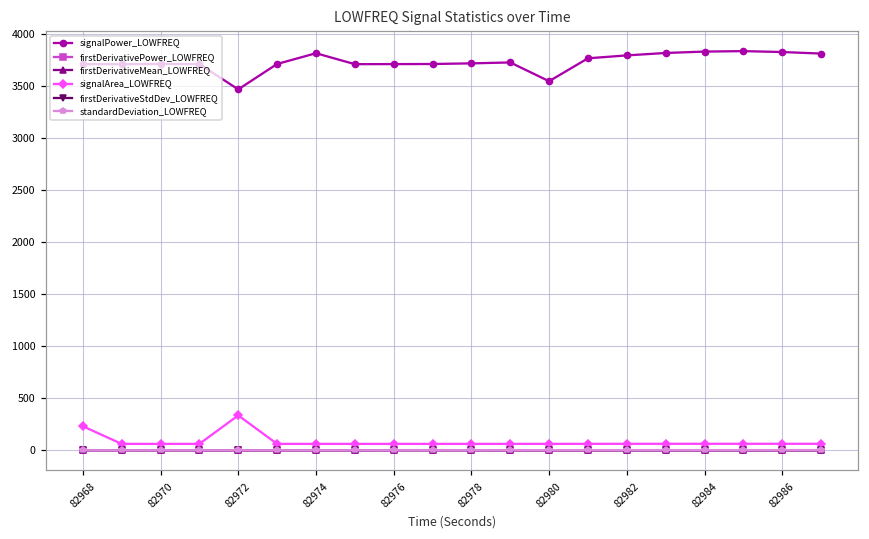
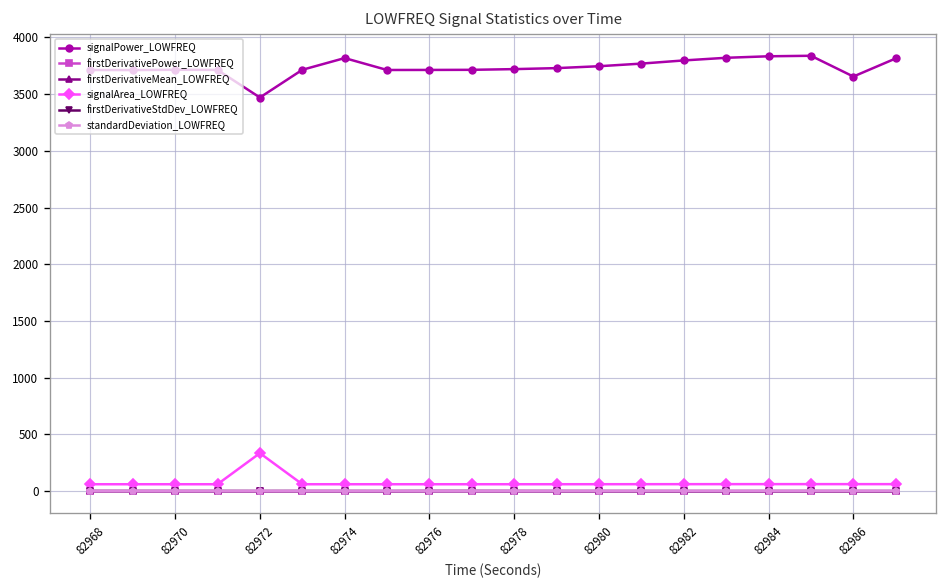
signalArea_LOWFREQ, 82968: 200 -> 100
signalPower_LOWFREQ, 82980: 3500 -> 3700
signalPower_LOWFREQ, 82986: 3800 -> 3700
